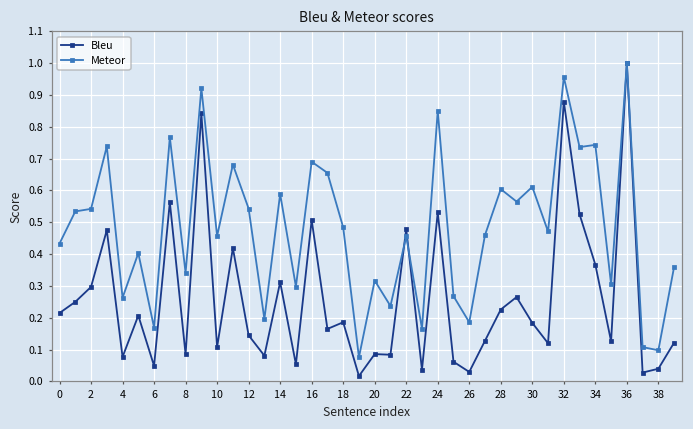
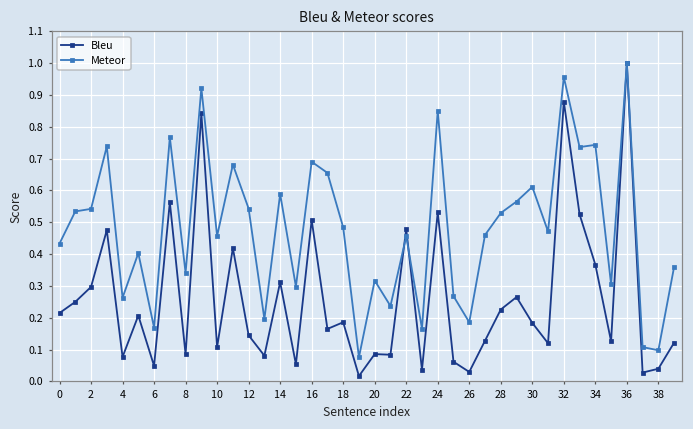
Meteor, 28: 0.60 -> 0.53
